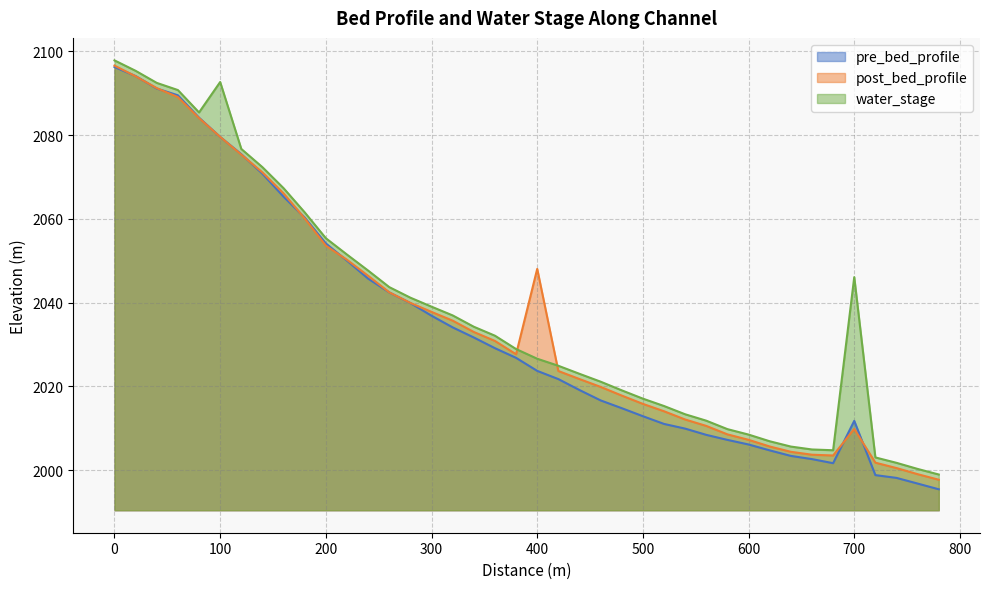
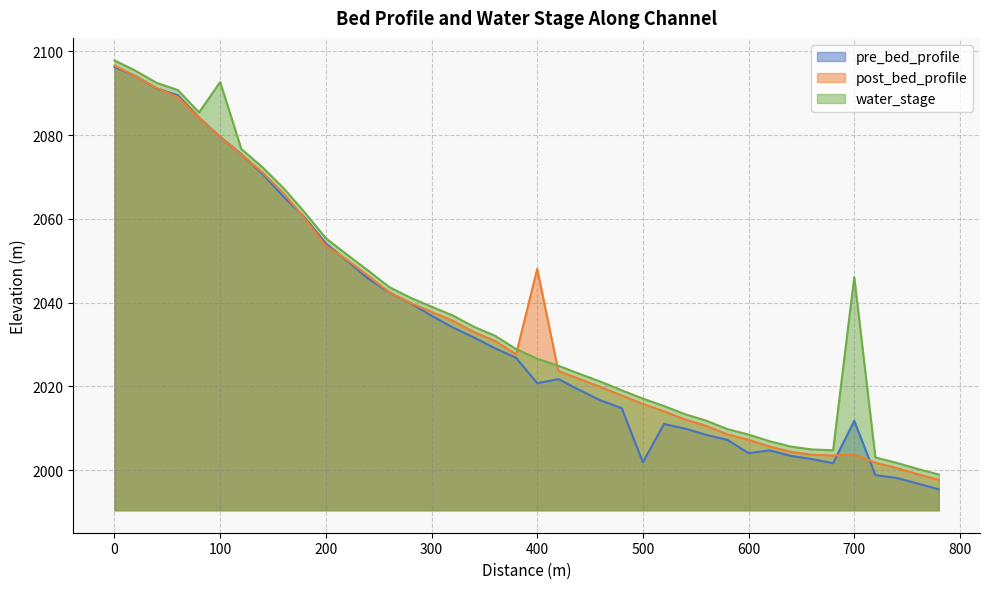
pre_bed_profile, 400: 2024 -> 2021
pre_bed_profile, 500: 2013 -> 2002
pre_bed_profile, 600: 2006 -> 2004
post_bed_profile, 700: 2010 -> 2004
